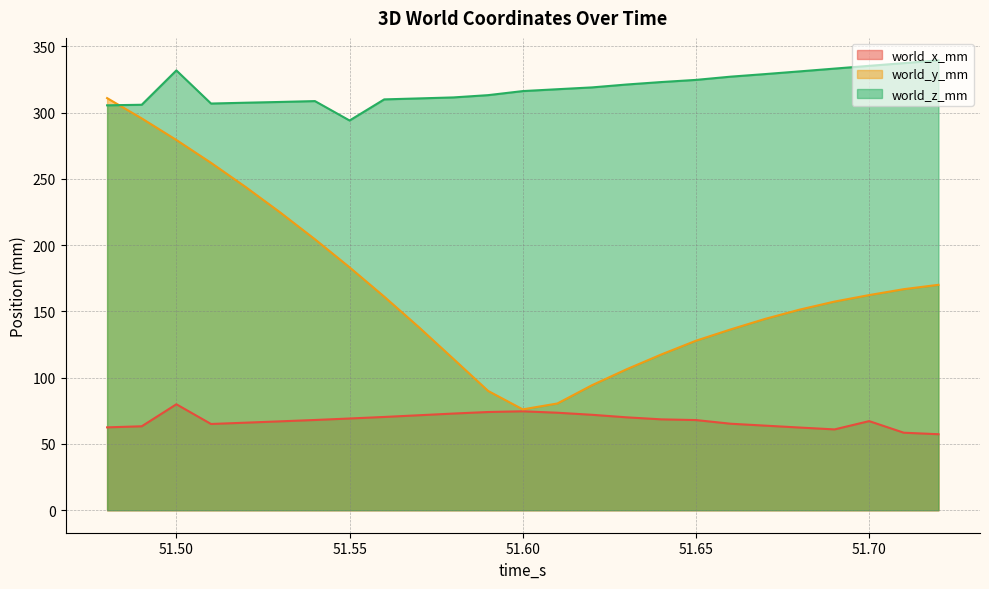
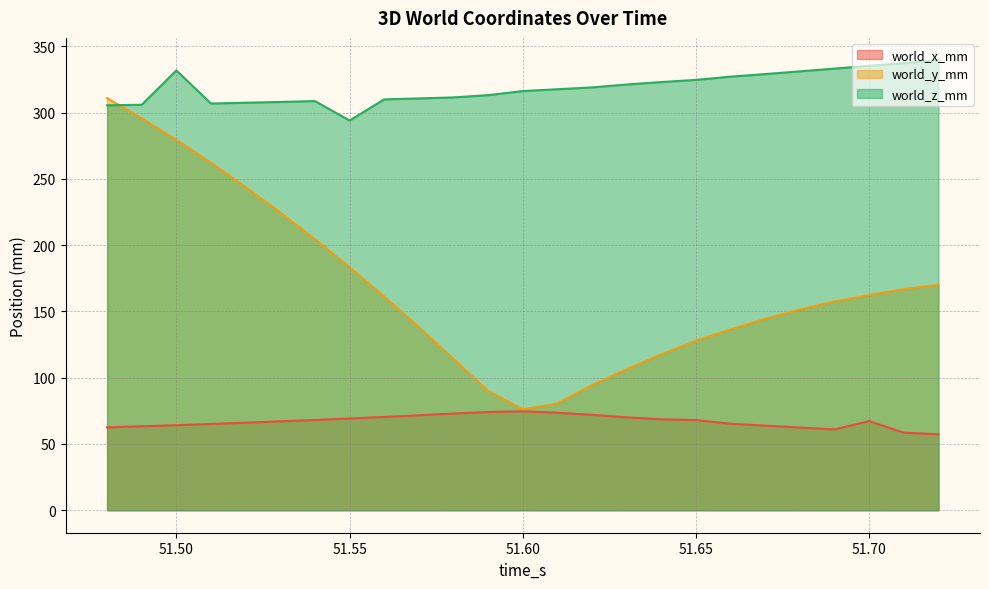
world_x_mm, 51.50: 80 -> 64
